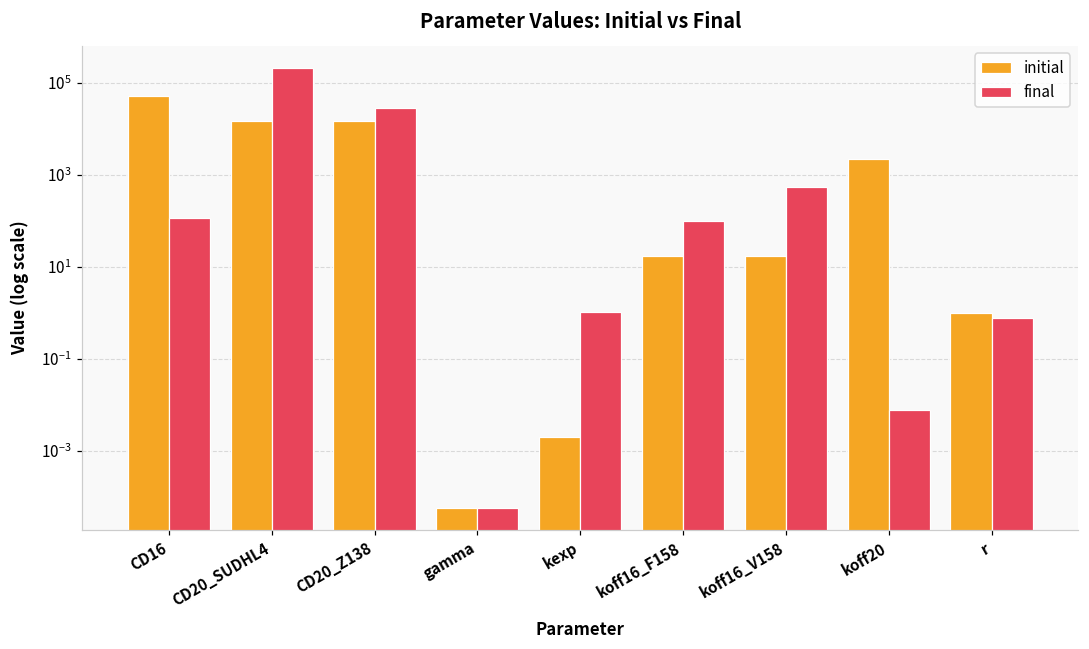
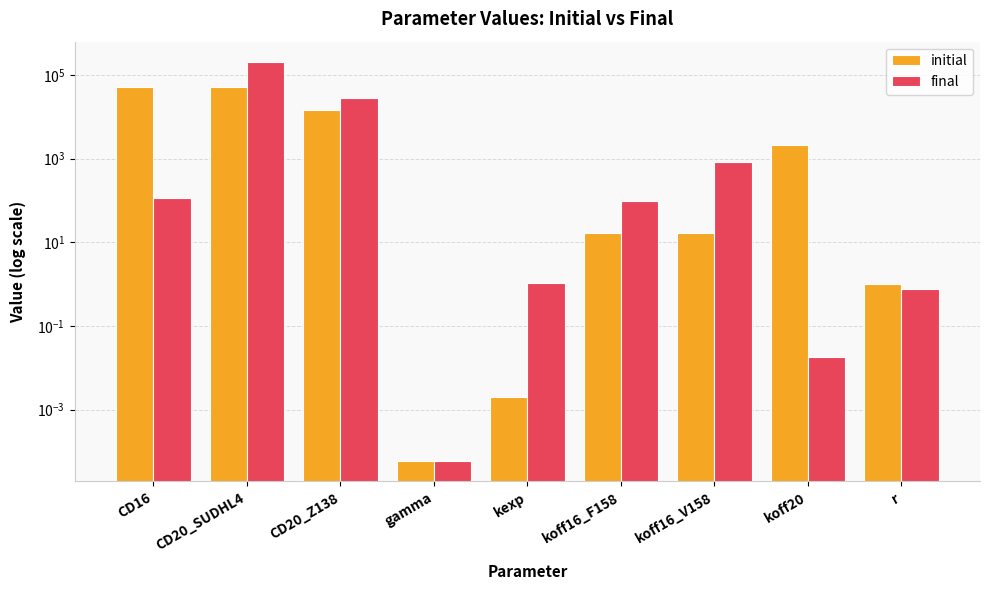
initial, CD20_SUDHL4: 15000 -> 50000
final, koff16_V158: 500 -> 800
final, koff20: 0.008 -> 0.018
